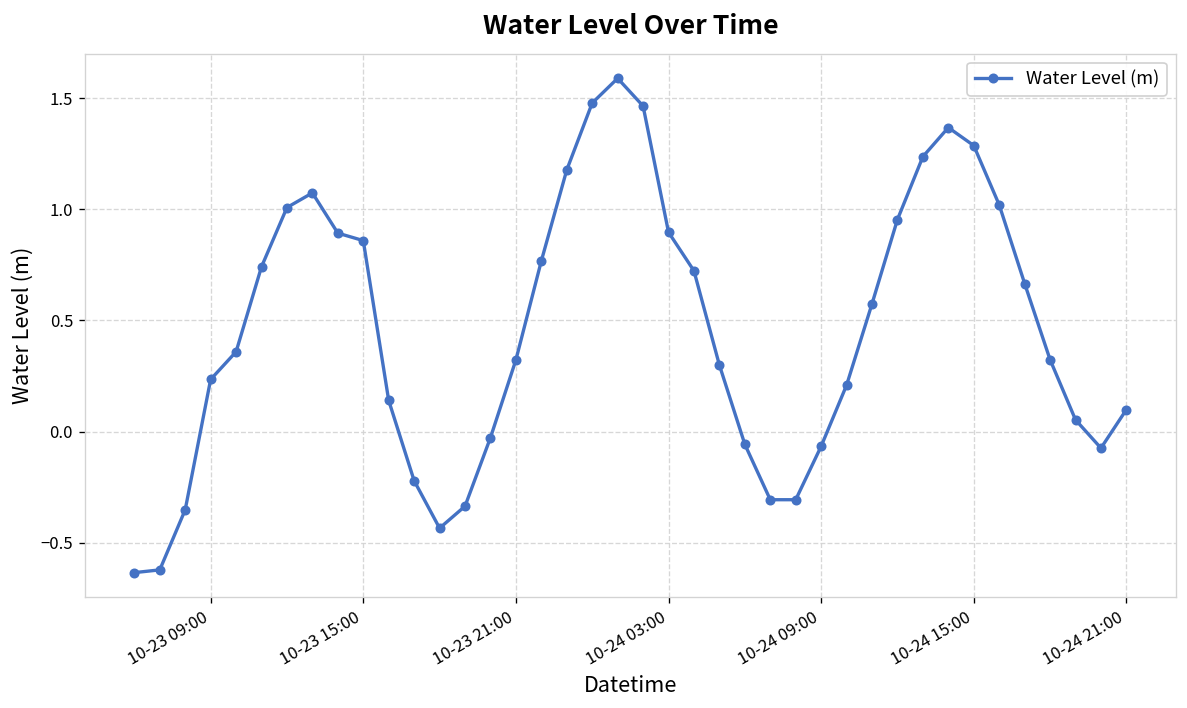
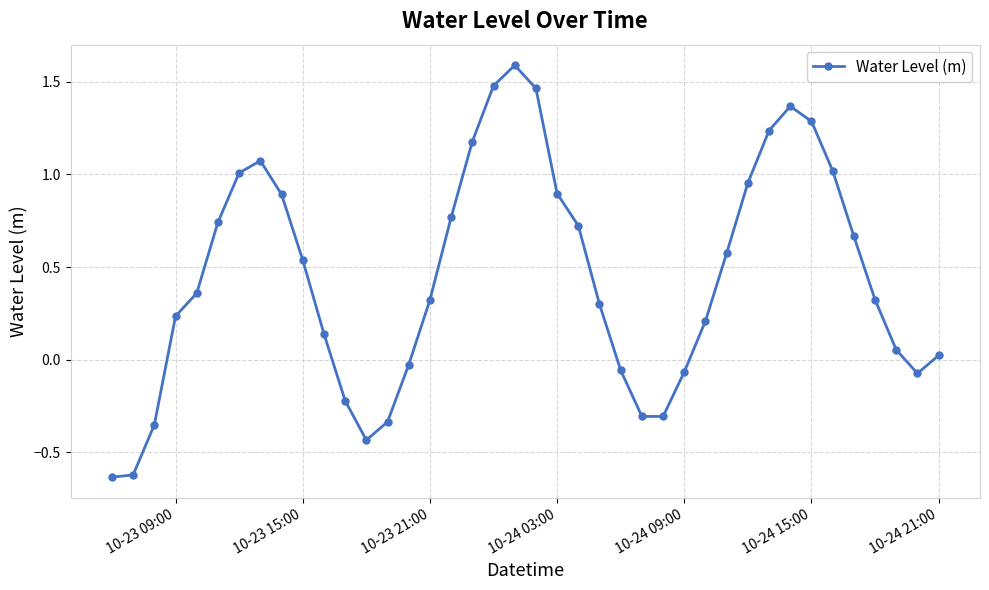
10-23 15:00: 0.86 -> 0.54
10-24 21:00: 0.10 -> 0.02
